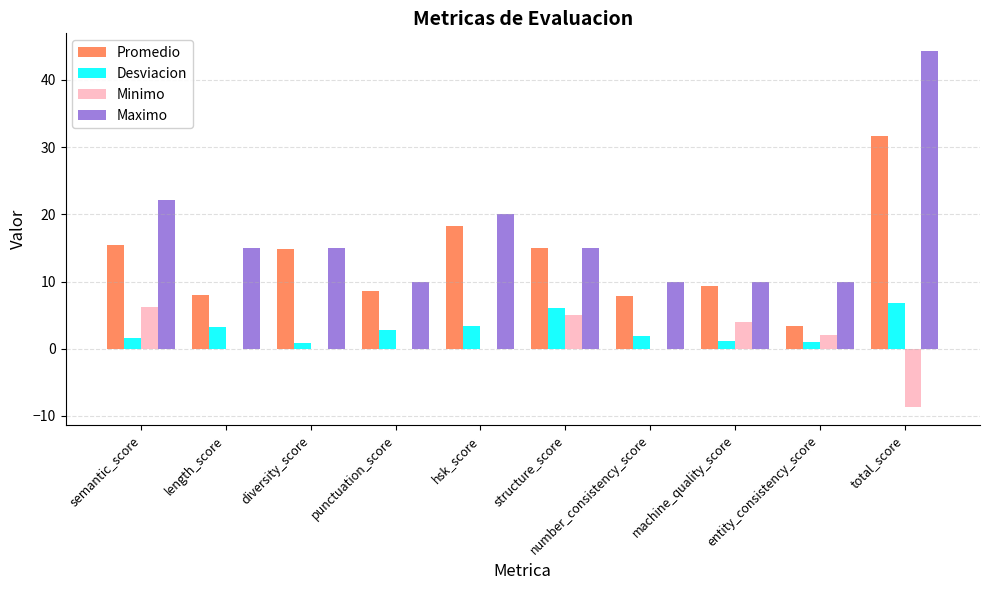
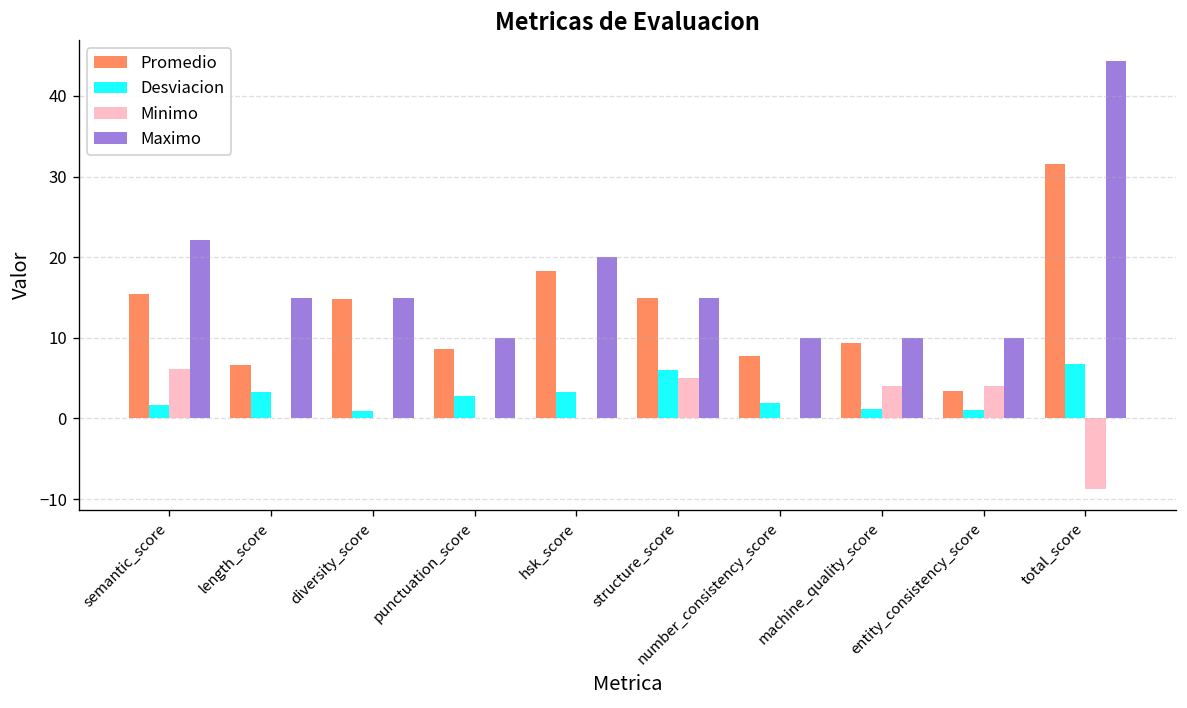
Promedio, length_score: 8 -> 7
Minimo, entity_consistency_score: 2 -> 4
